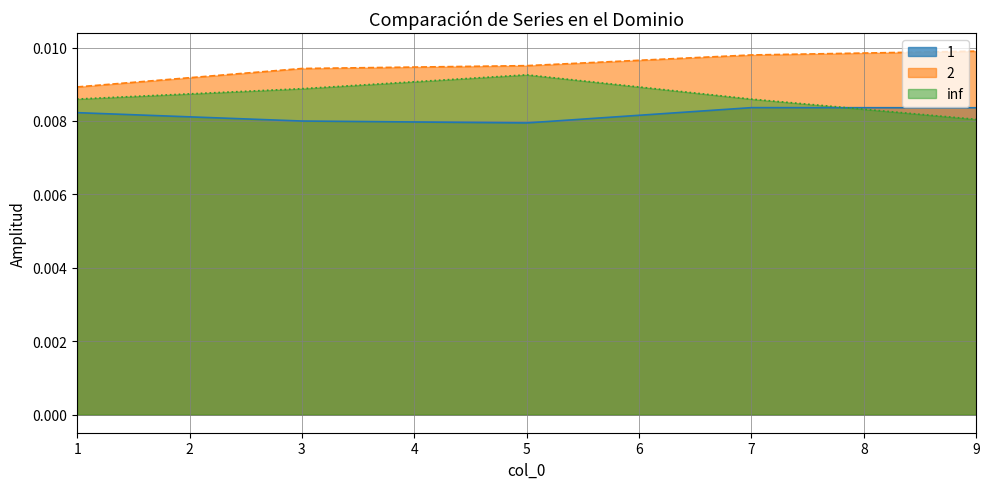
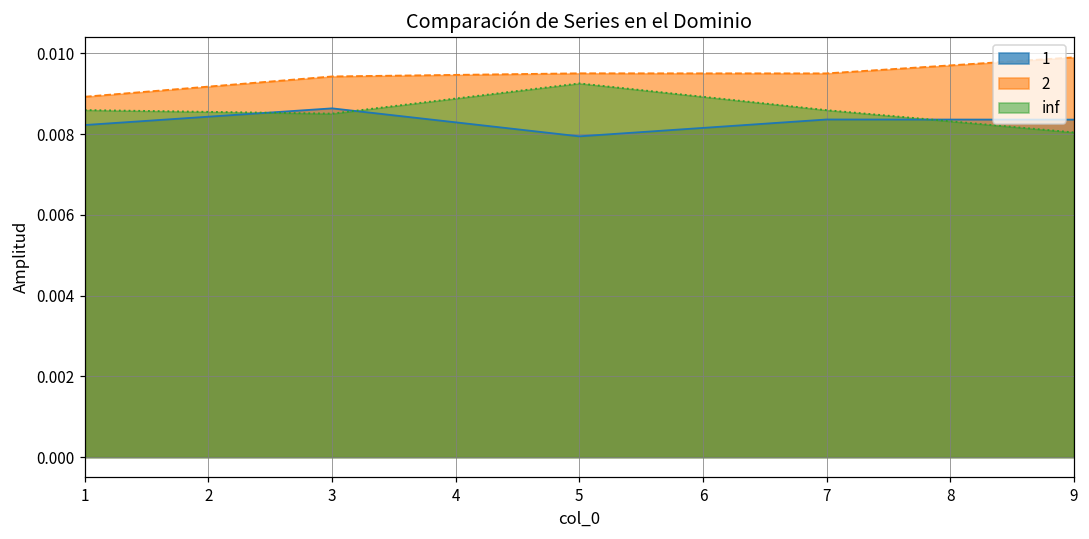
1, 3: 0.0080 -> 0.0086
inf, 3: 0.0089 -> 0.0085
2, 7: 0.0098 -> 0.0095
